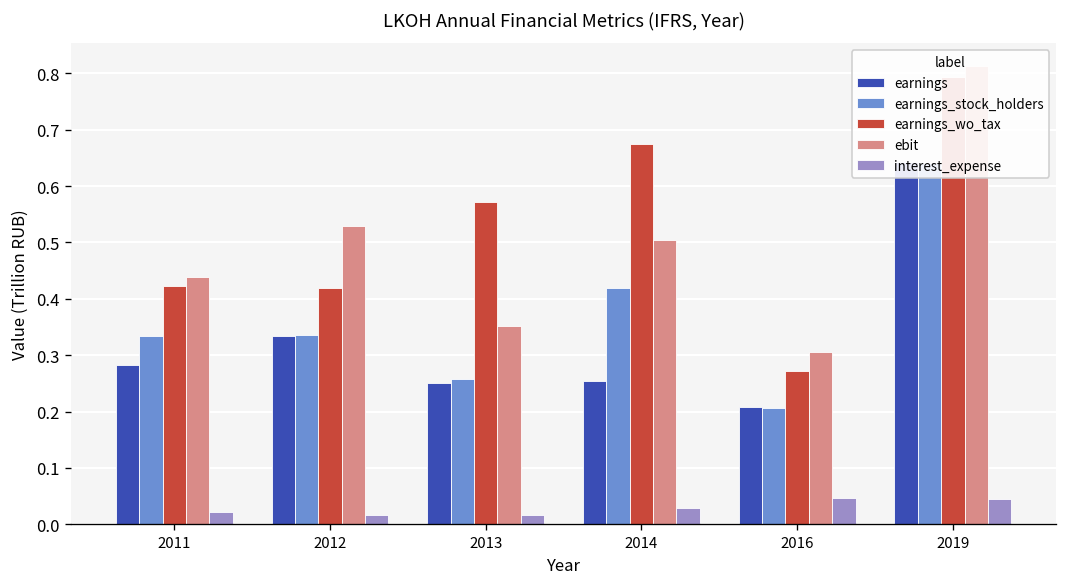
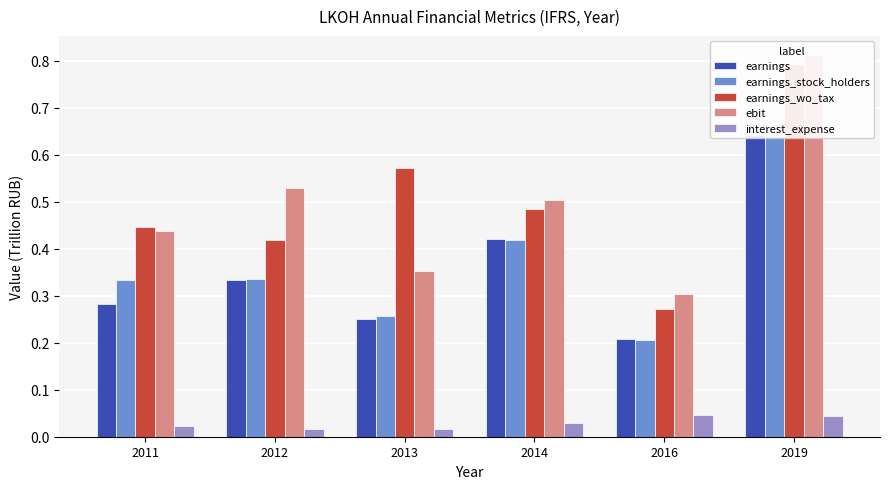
earnings_wo_tax, 2011: 0.42 -> 0.45
earnings, 2014: 0.25 -> 0.42
earnings_wo_tax, 2014: 0.67 -> 0.48
